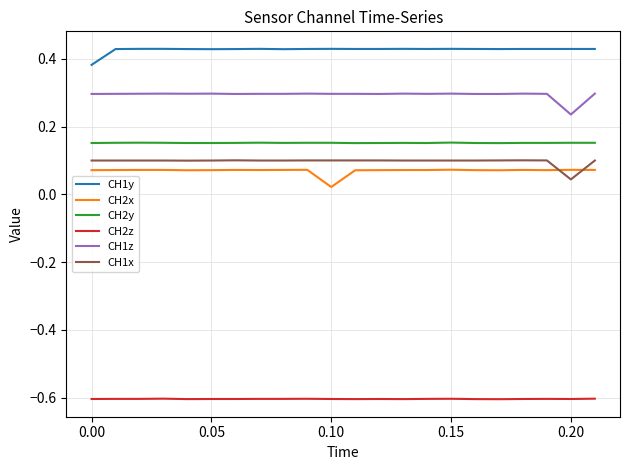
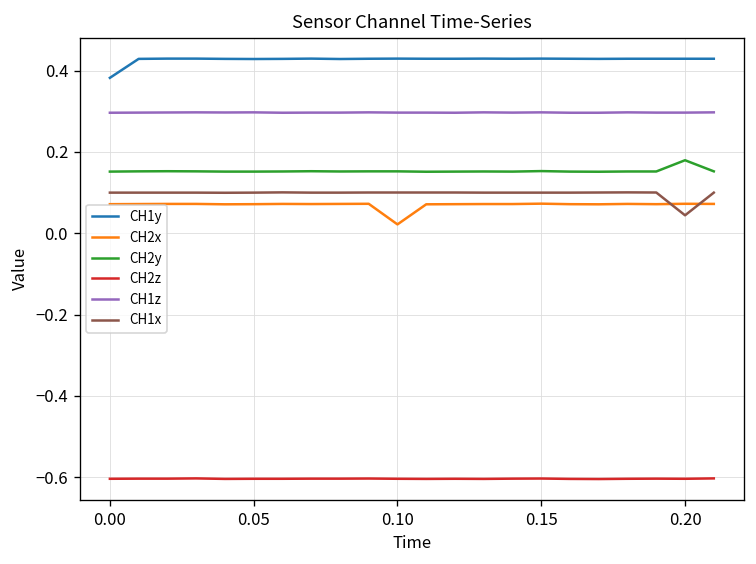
CH2y, 0.20: 0.15 -> 0.18
CH1z, 0.20: 0.24 -> 0.30
